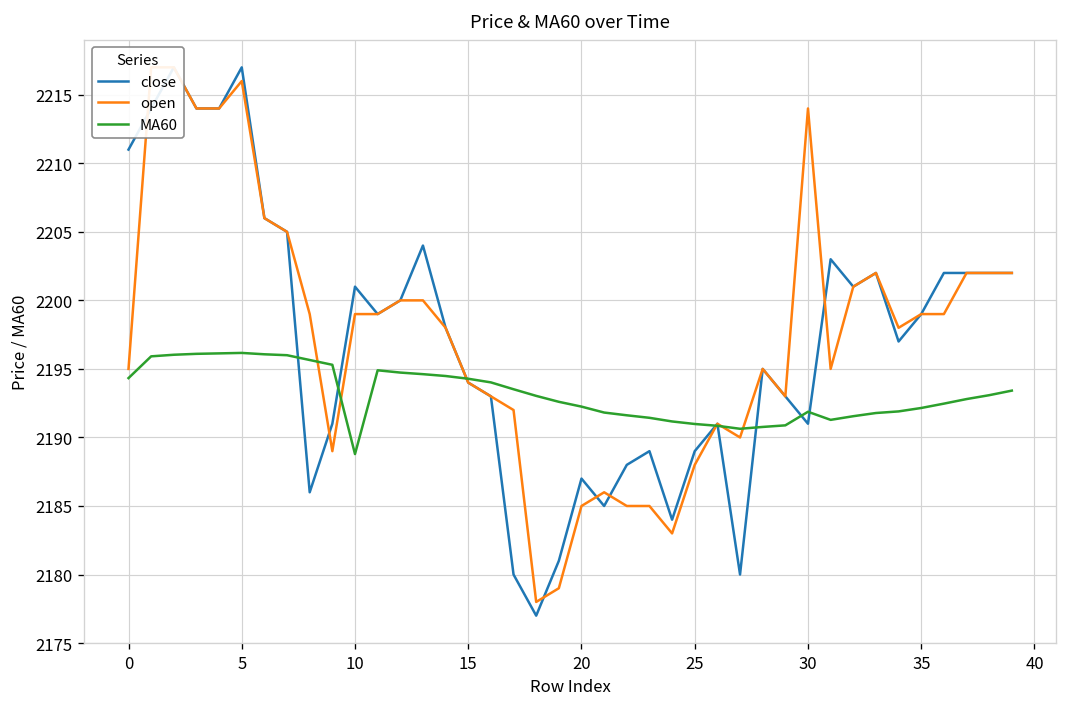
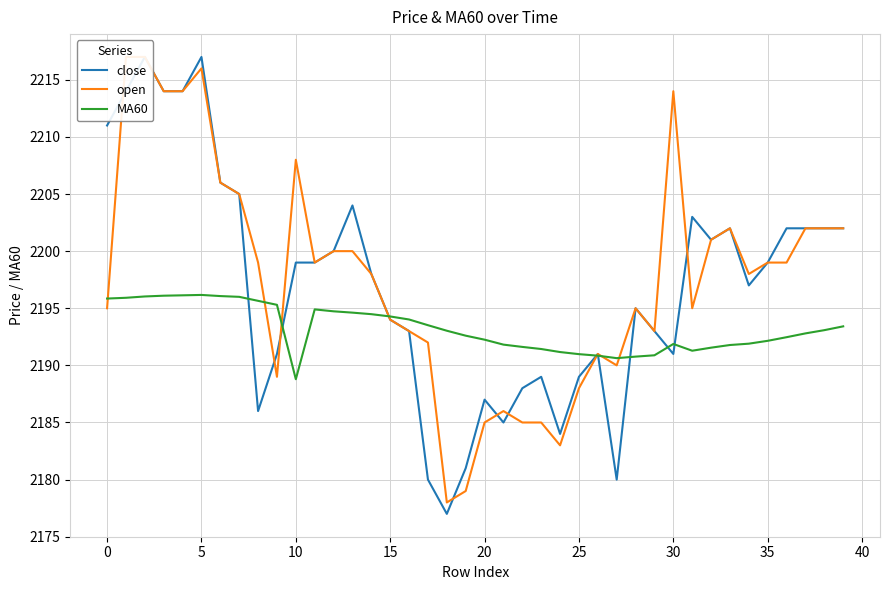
MA60, 0: 2194.3 -> 2195.9
close, 10: 2201 -> 2199
open, 10: 2199 -> 2208
